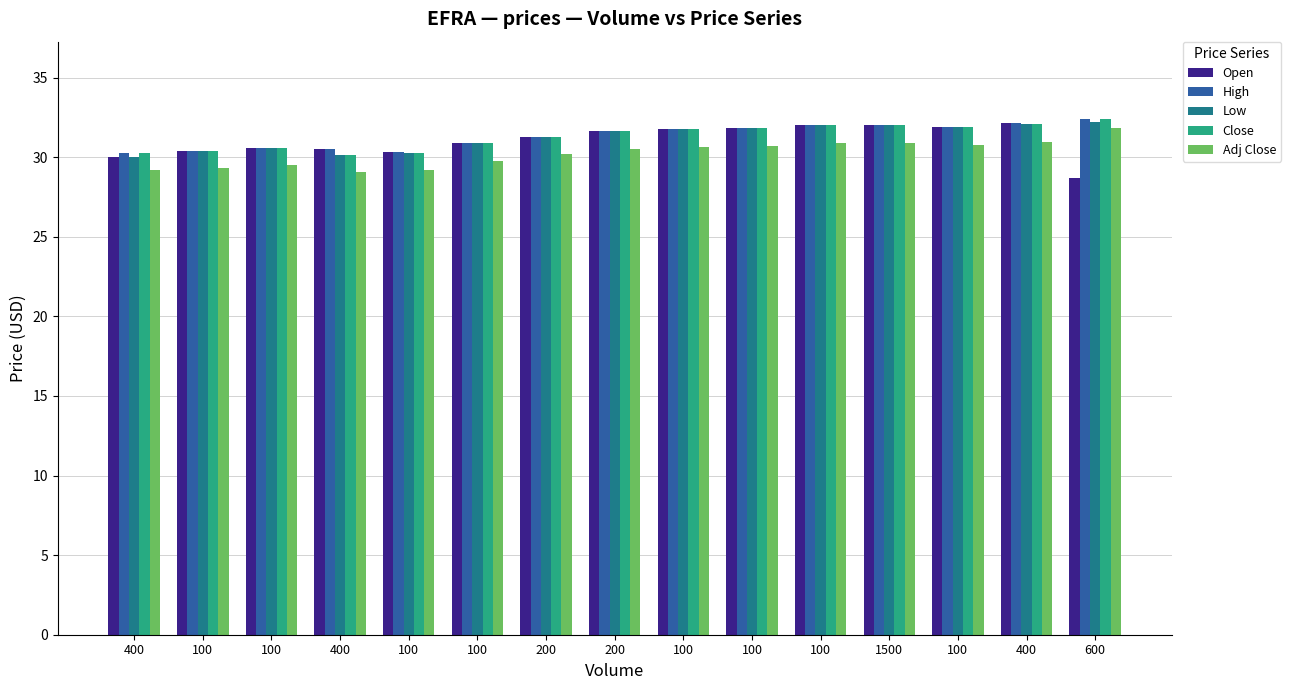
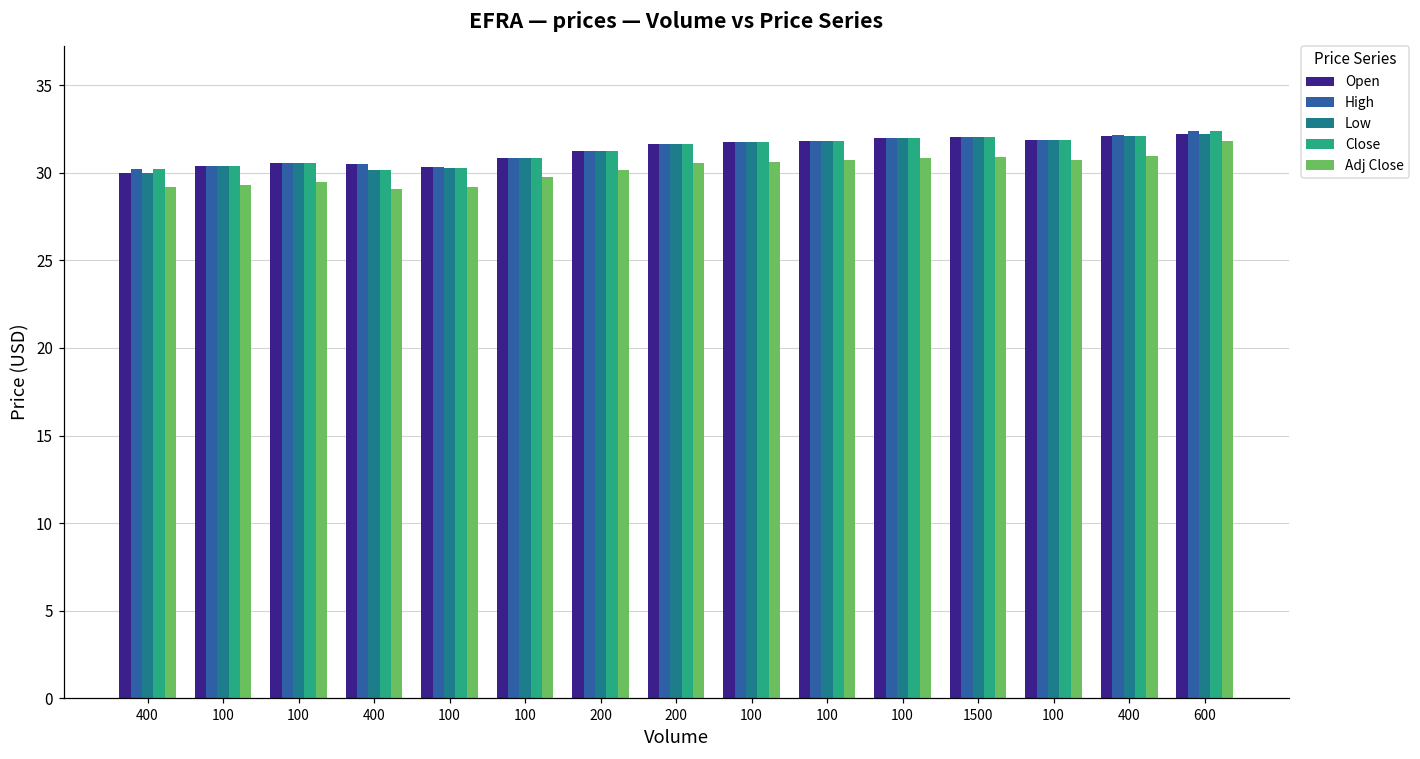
Open, 600: 28.7 -> 32.2
